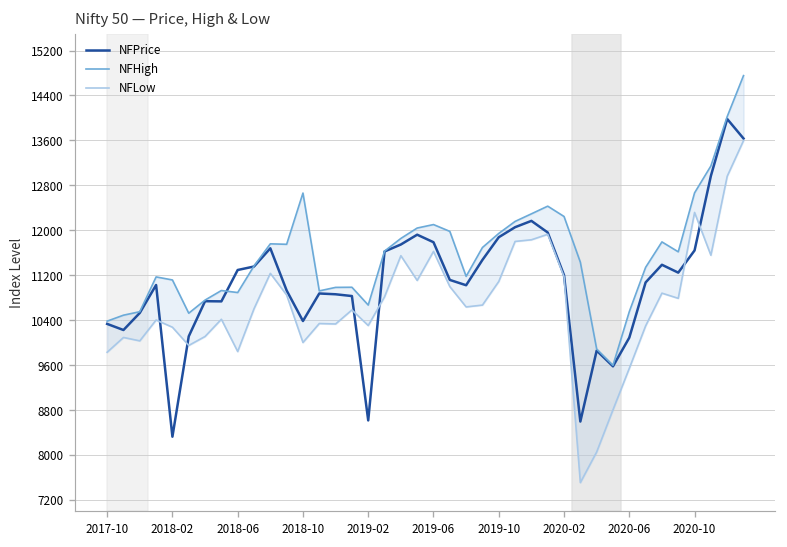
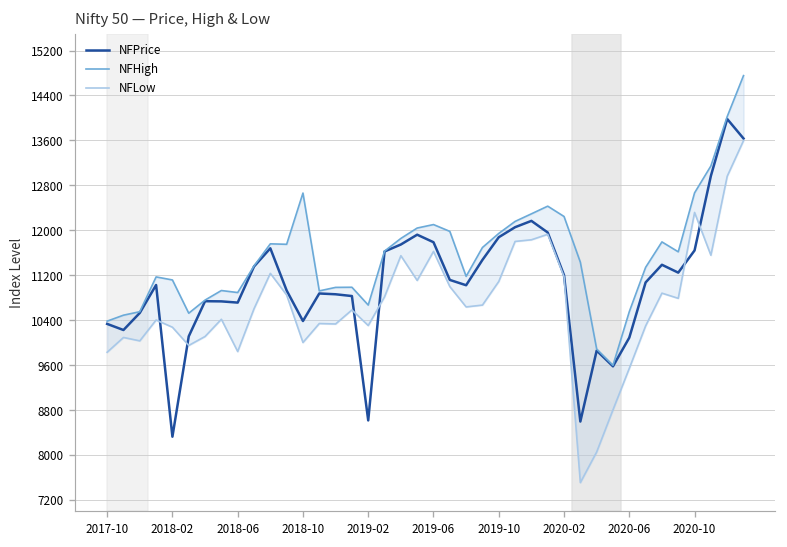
NFPrice, 2018-06: 11300 -> 10700
